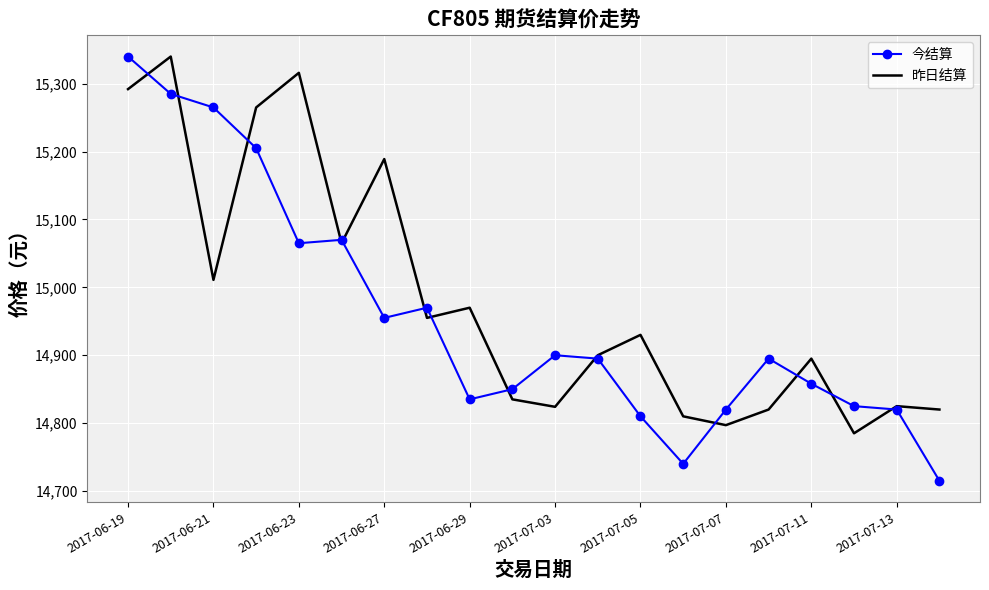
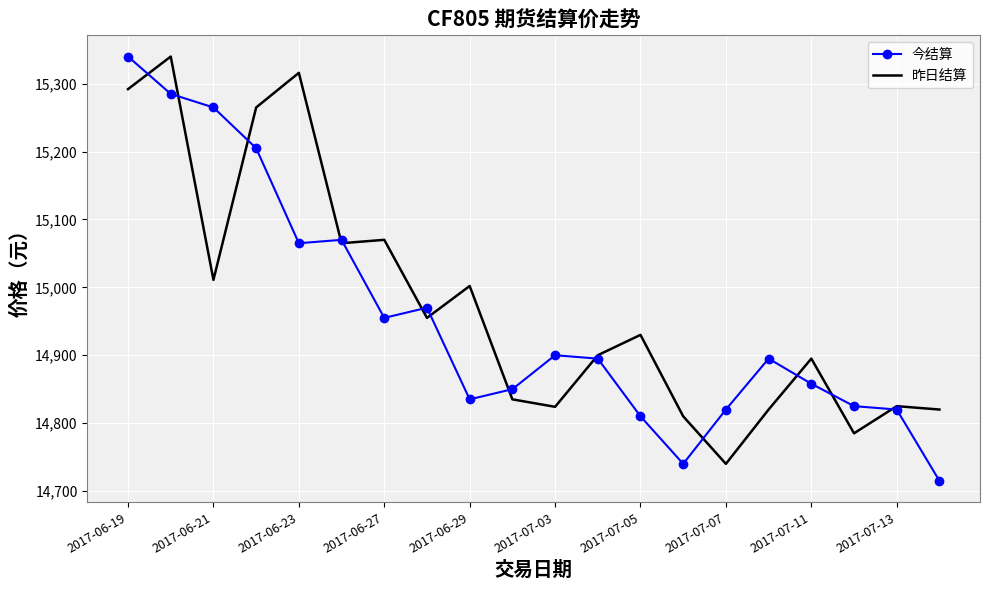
昨日结算, 2017-06-27: 15,190 -> 15,070
昨日结算, 2017-06-29: 14,970 -> 15,000
昨日结算, 2017-07-07: 14,800 -> 14,740
